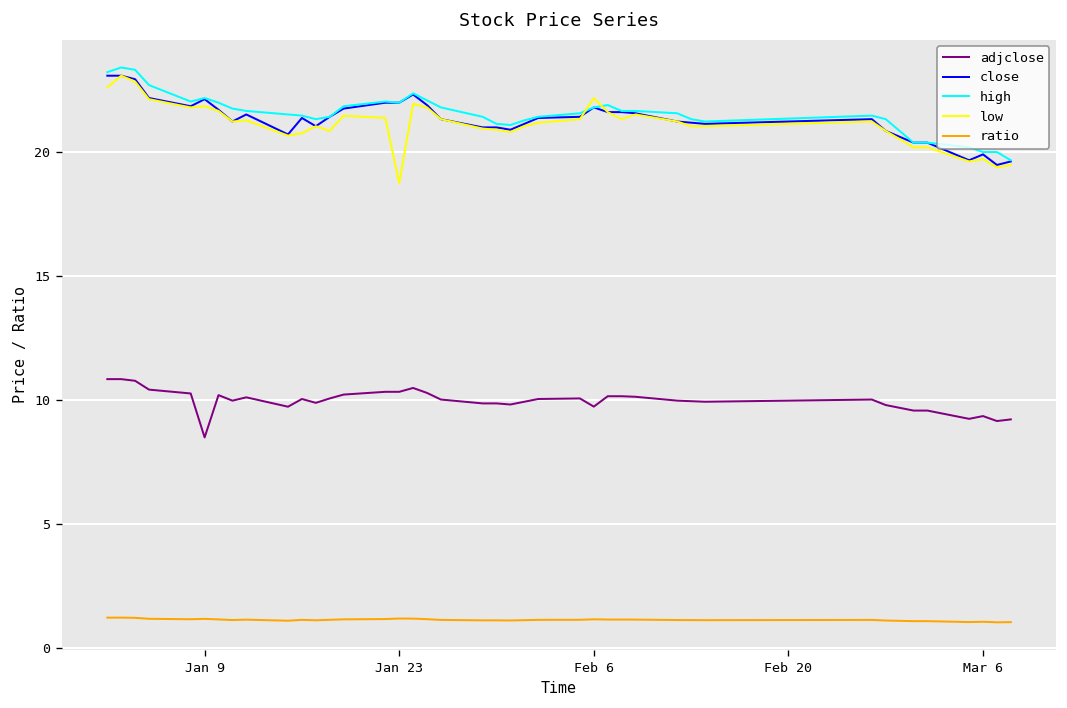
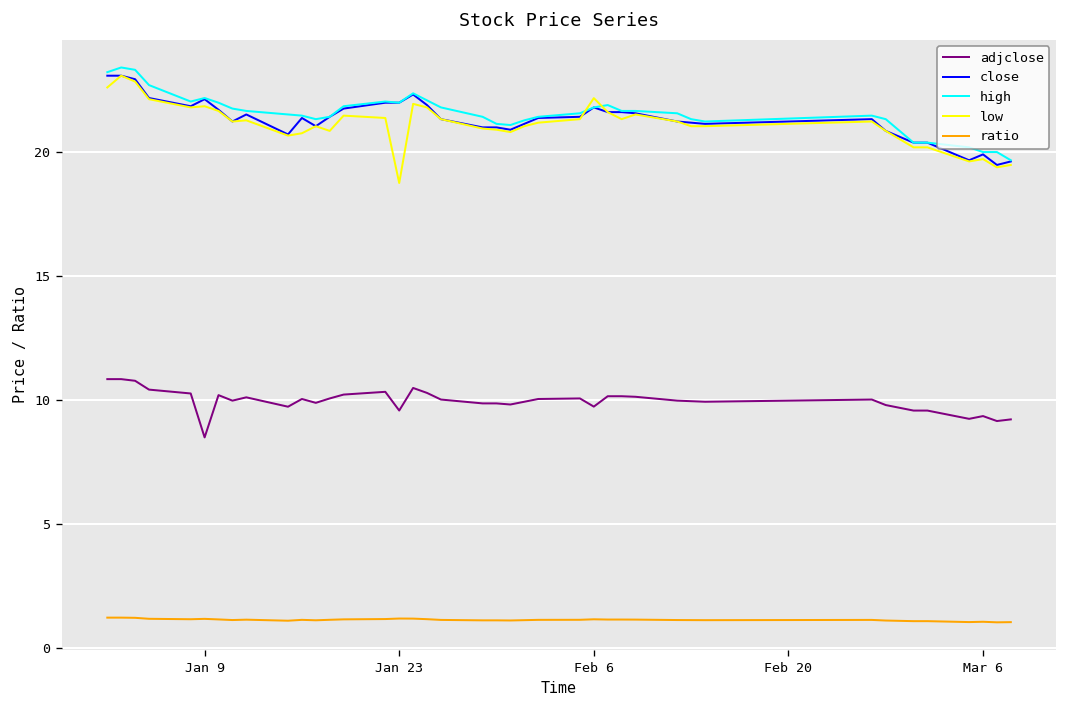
adjclose, Jan 23: 10.3 -> 9.6
